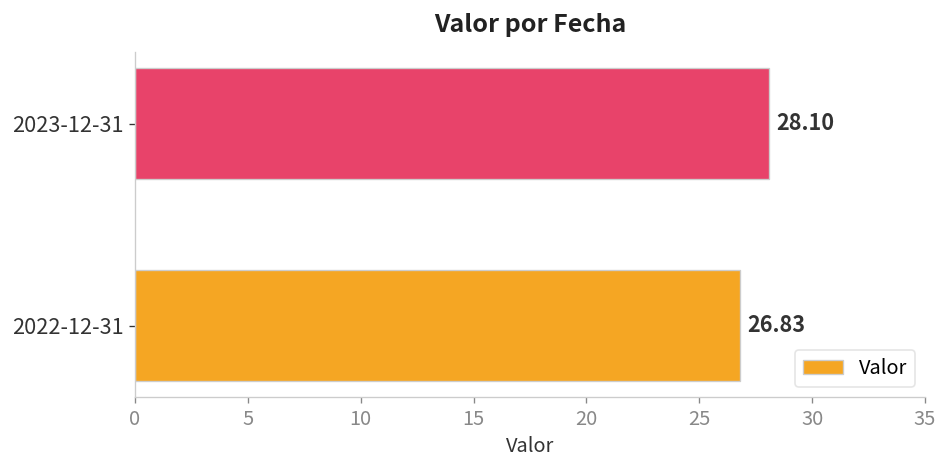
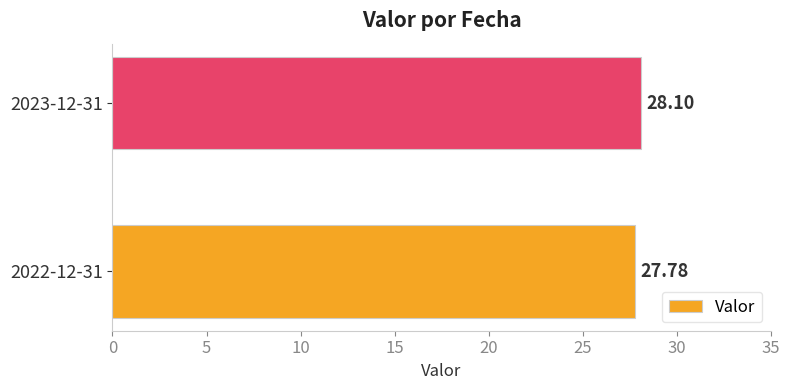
2022-12-31: 26.83 -> 27.78
